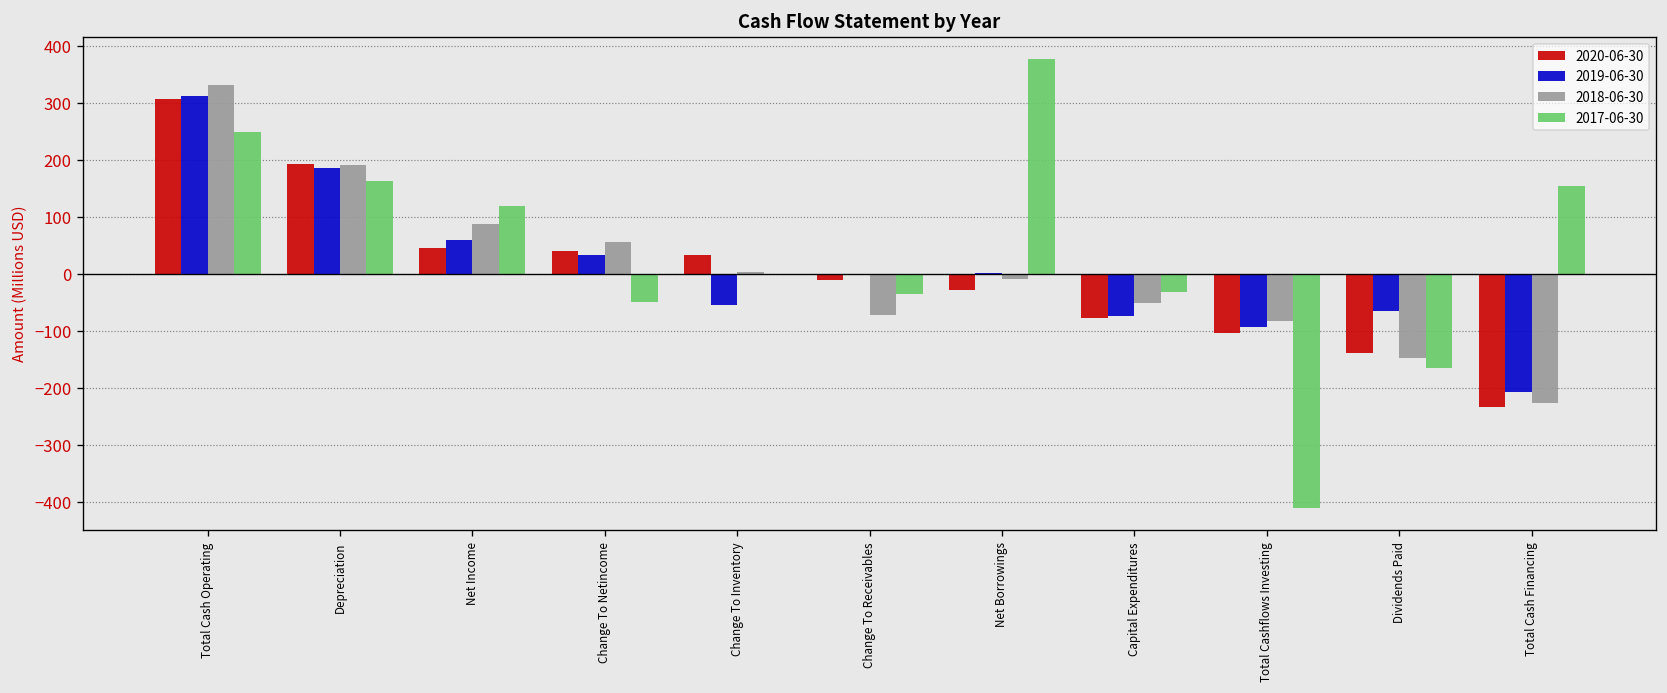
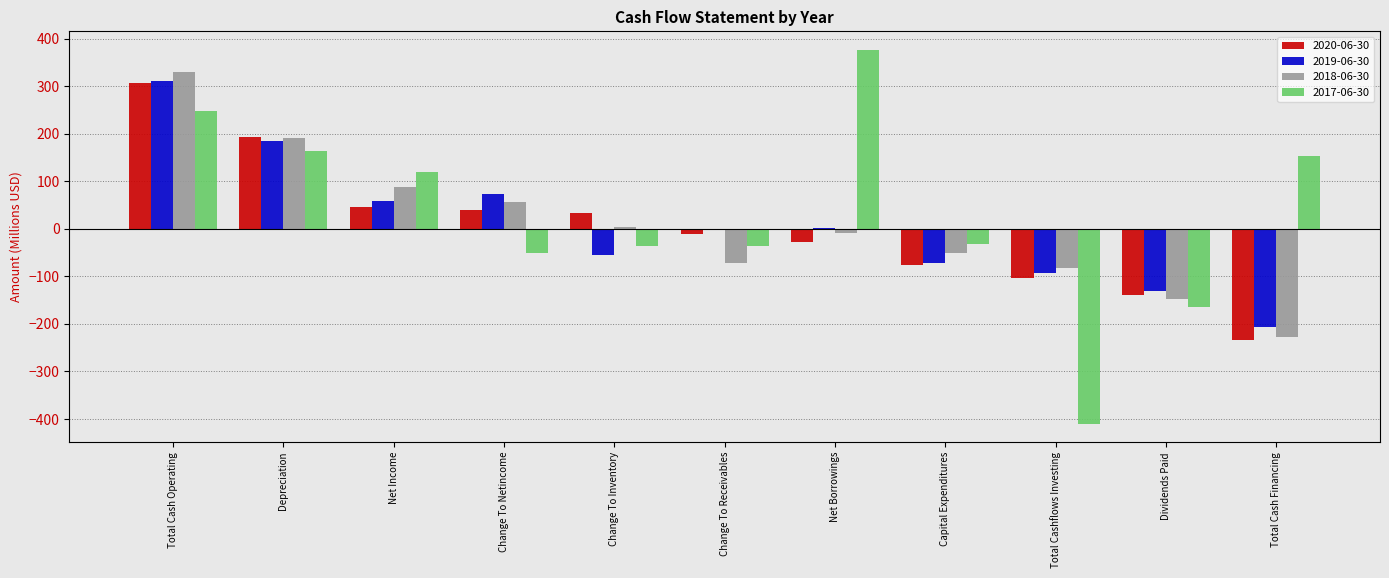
2019-06-30, Change To Netincome: 30 -> 70
2017-06-30, Change To Inventory: 0 -> -40
2019-06-30, Dividends Paid: -70 -> -130
